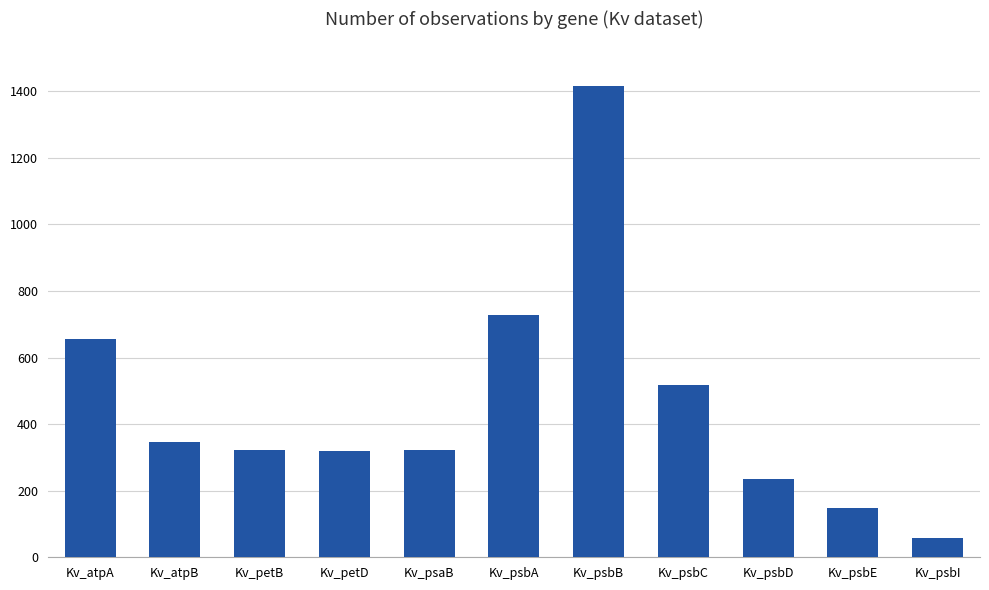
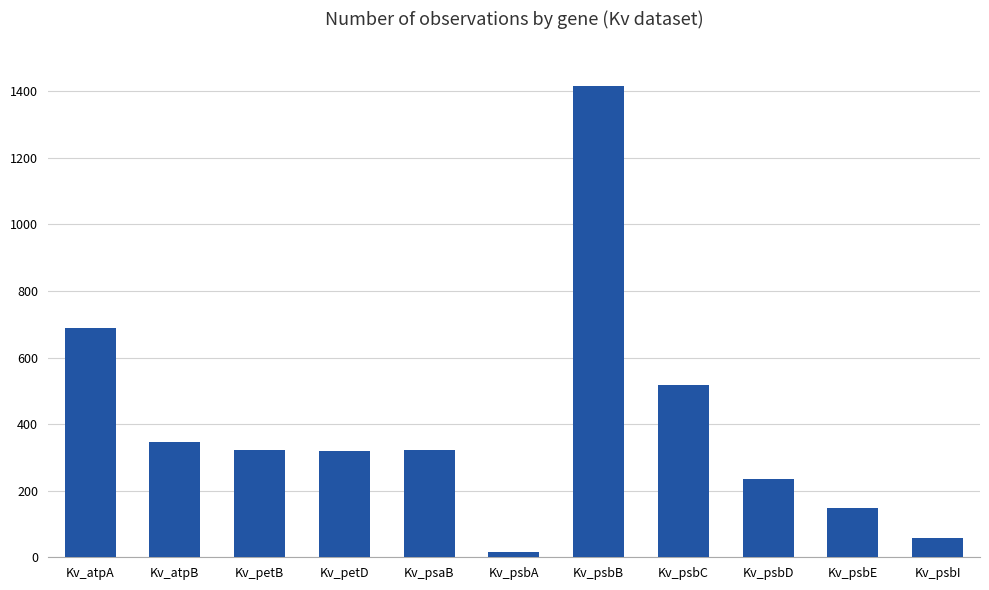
Kv_atpA: 660 -> 690
Kv_psbA: 730 -> 20
